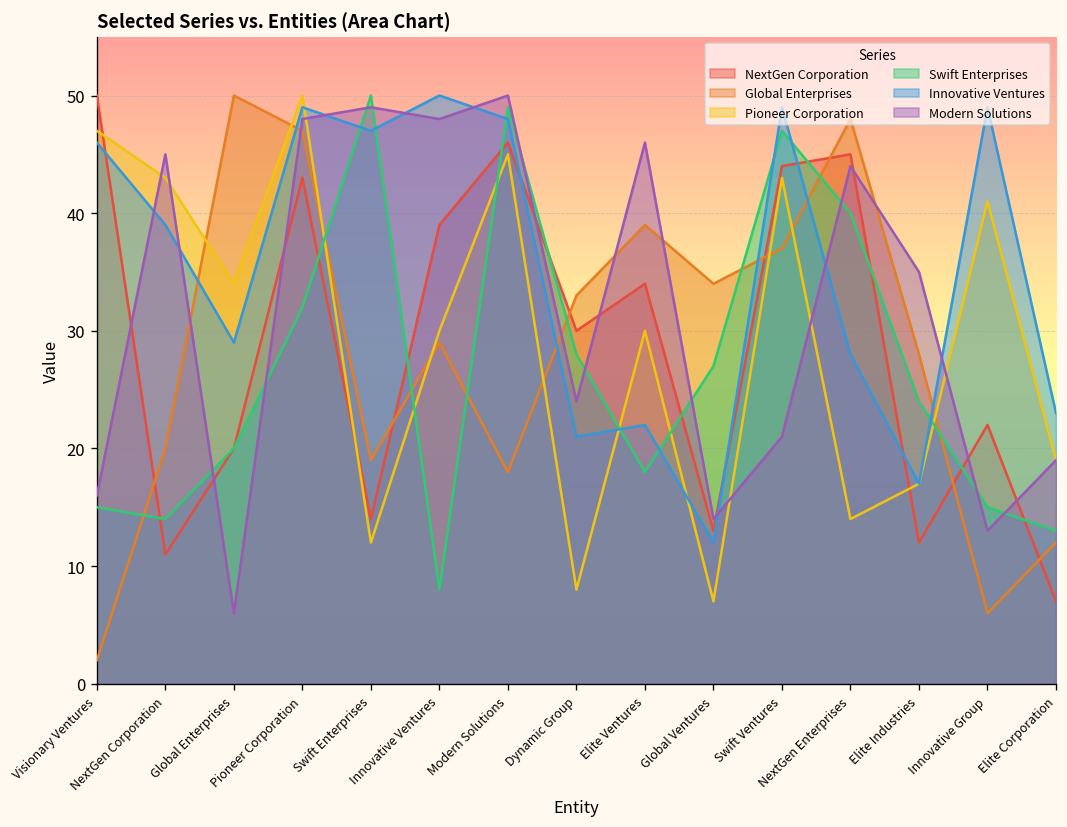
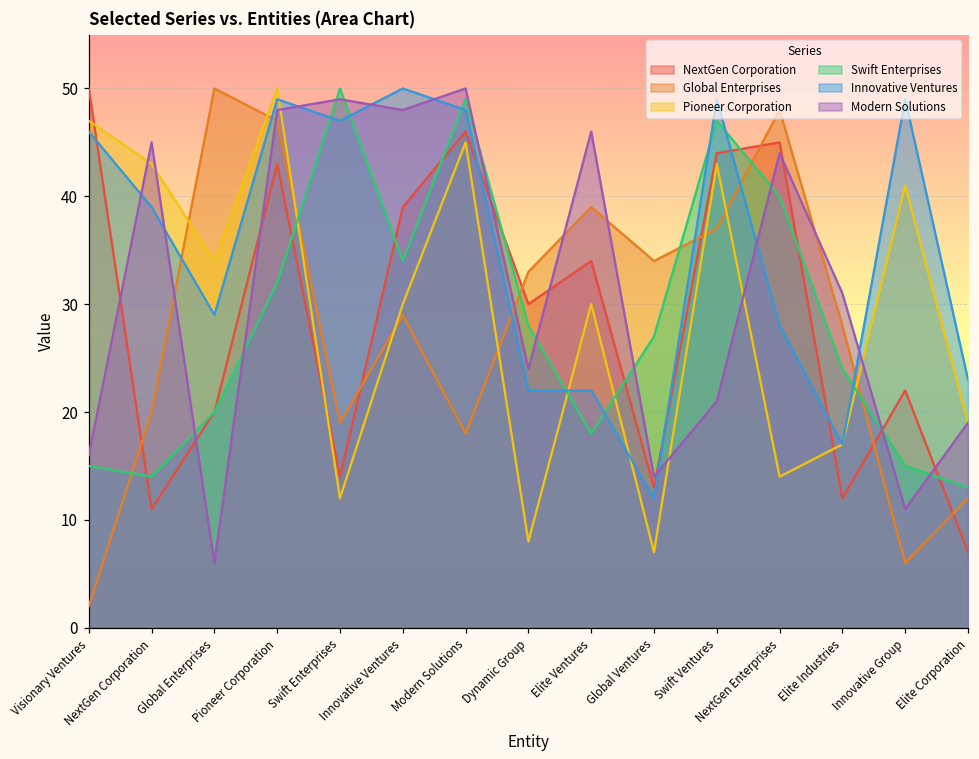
Swift Enterprises, Innovative Ventures: 8 -> 34
Innovative Ventures, Dynamic Group: 21 -> 22
Modern Solutions, Elite Industries: 35 -> 31
Modern Solutions, Innovative Group: 13 -> 11
